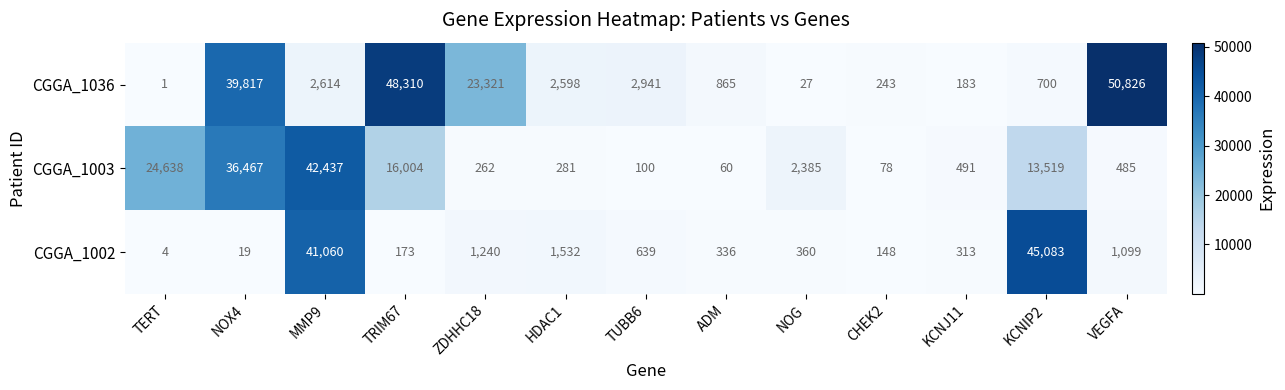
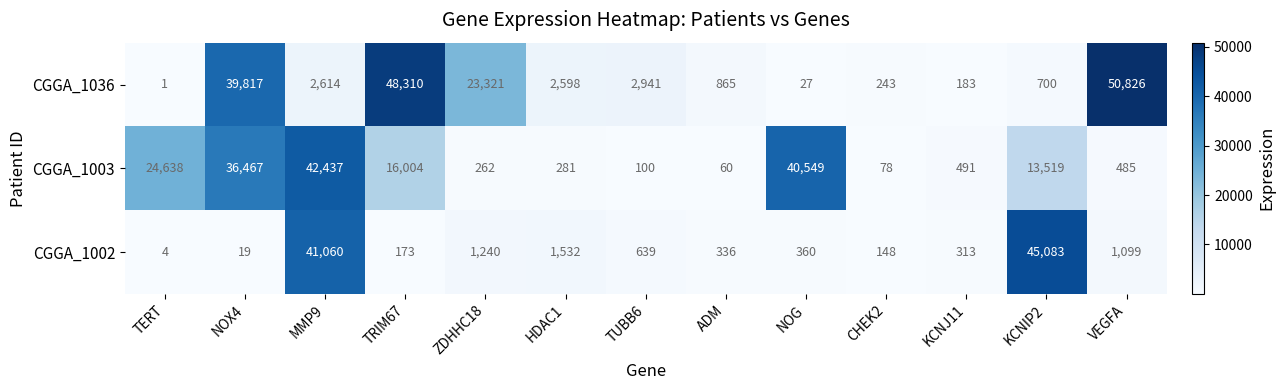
CGGA_1003, NOG: 2,385 -> 40,549
